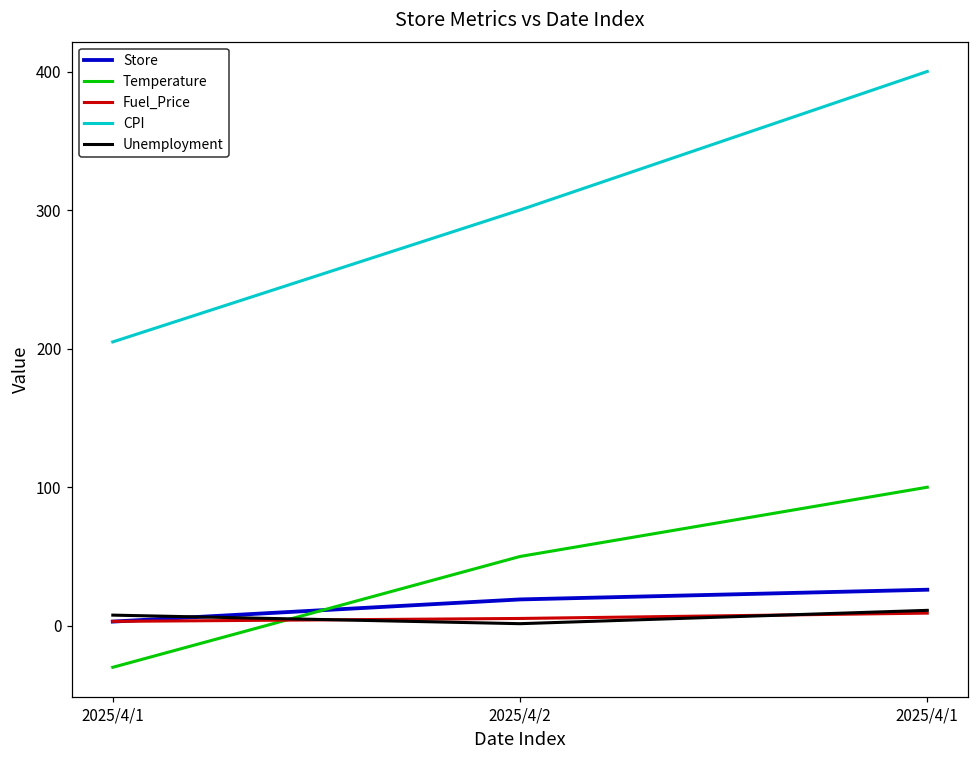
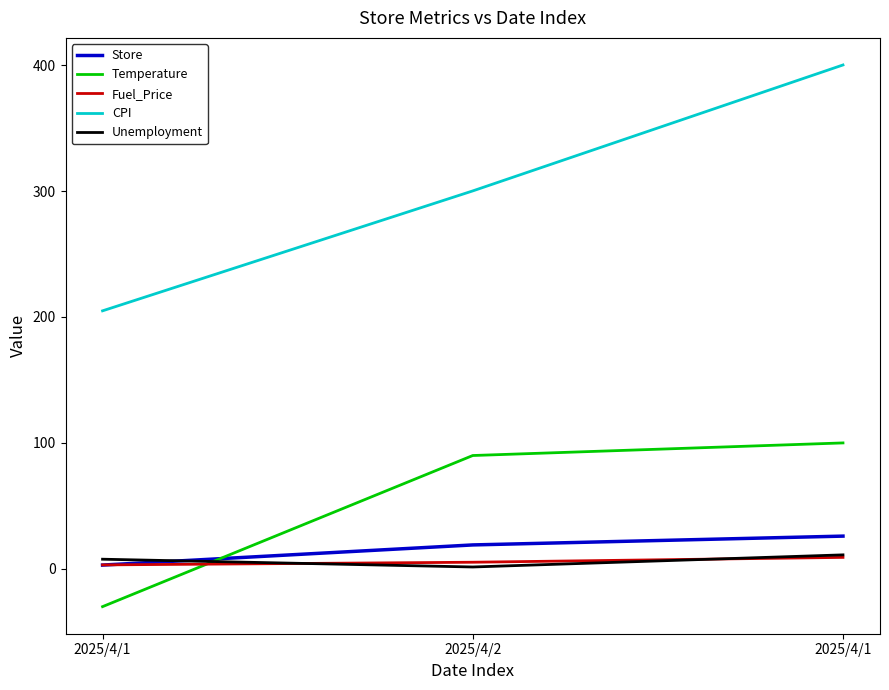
Temperature, 2025/4/2: 50 -> 90
